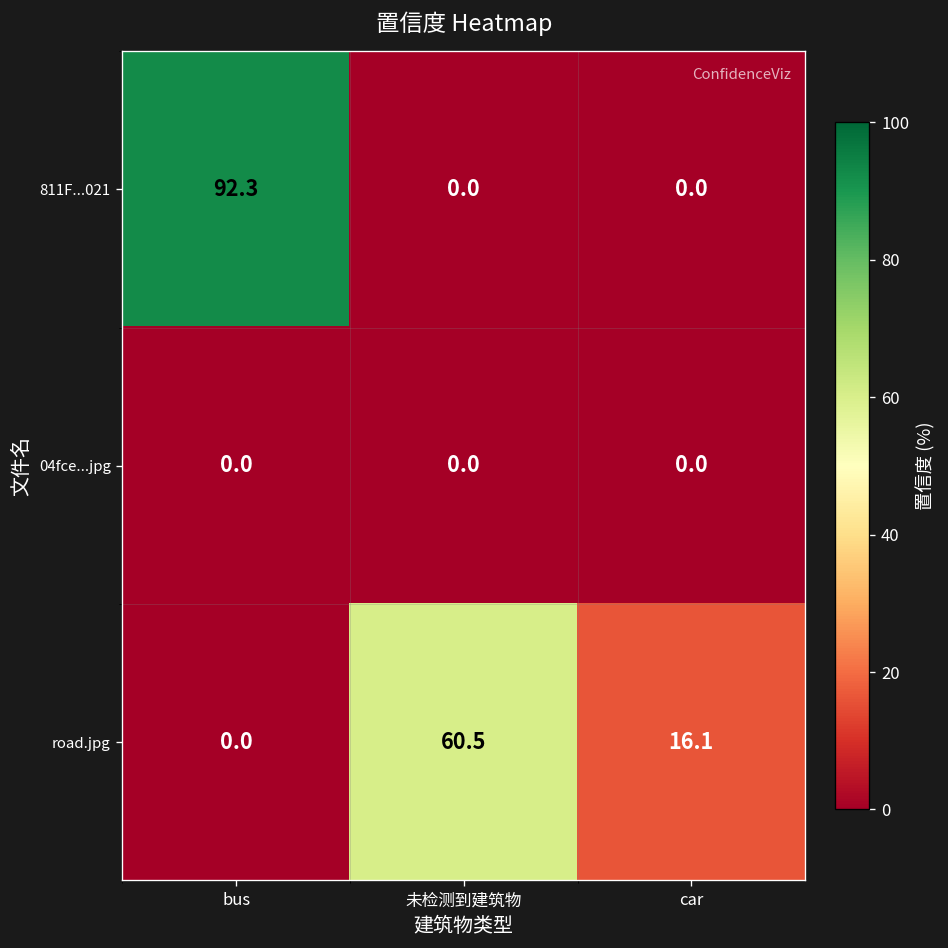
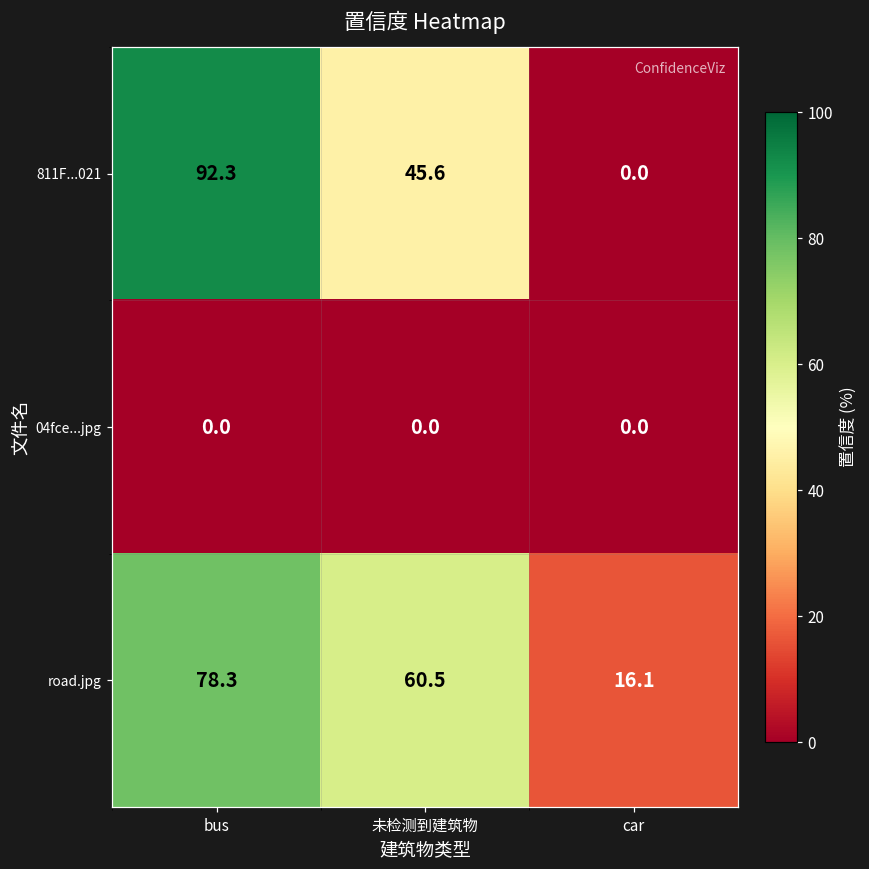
811F...021, 未检测到建筑物: 0.0 -> 45.6
road.jpg, bus: 0.0 -> 78.3
